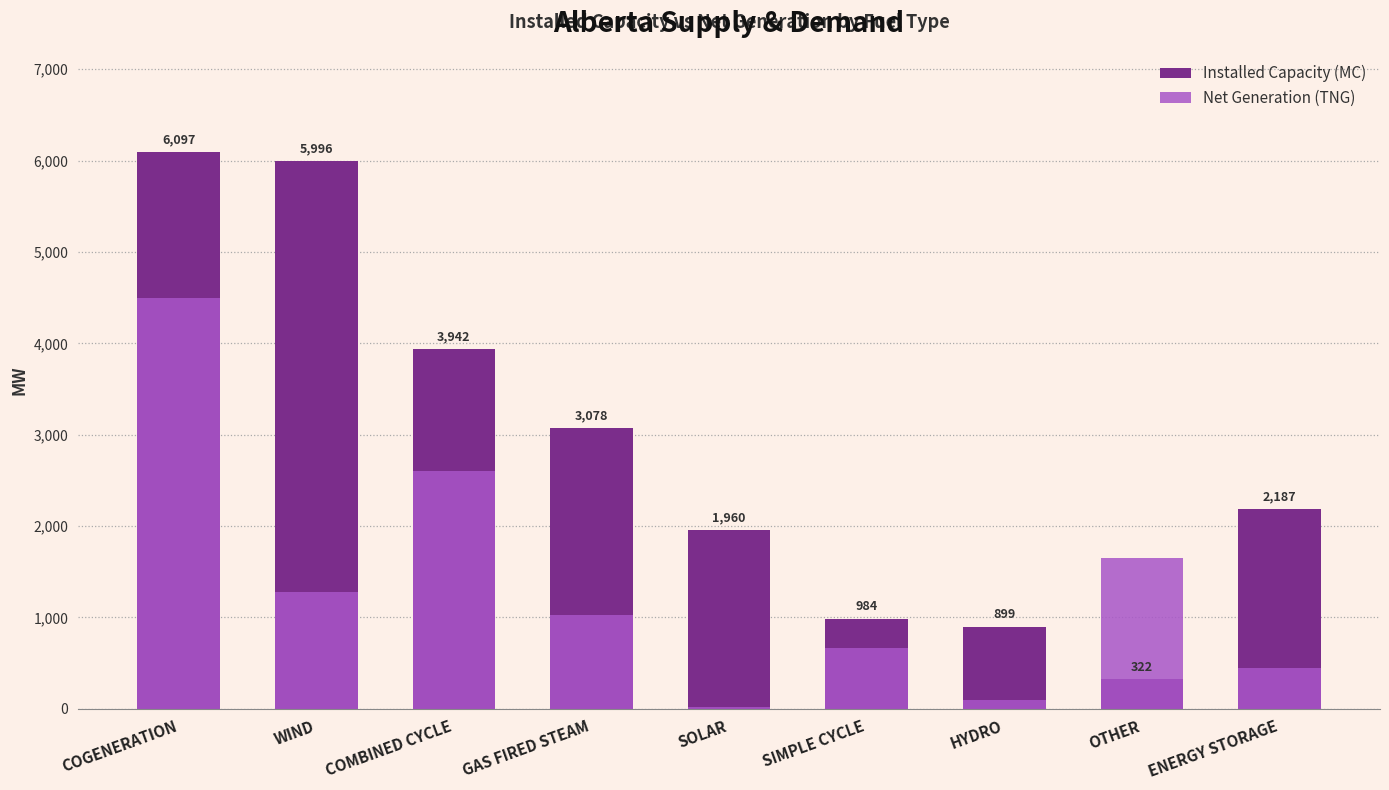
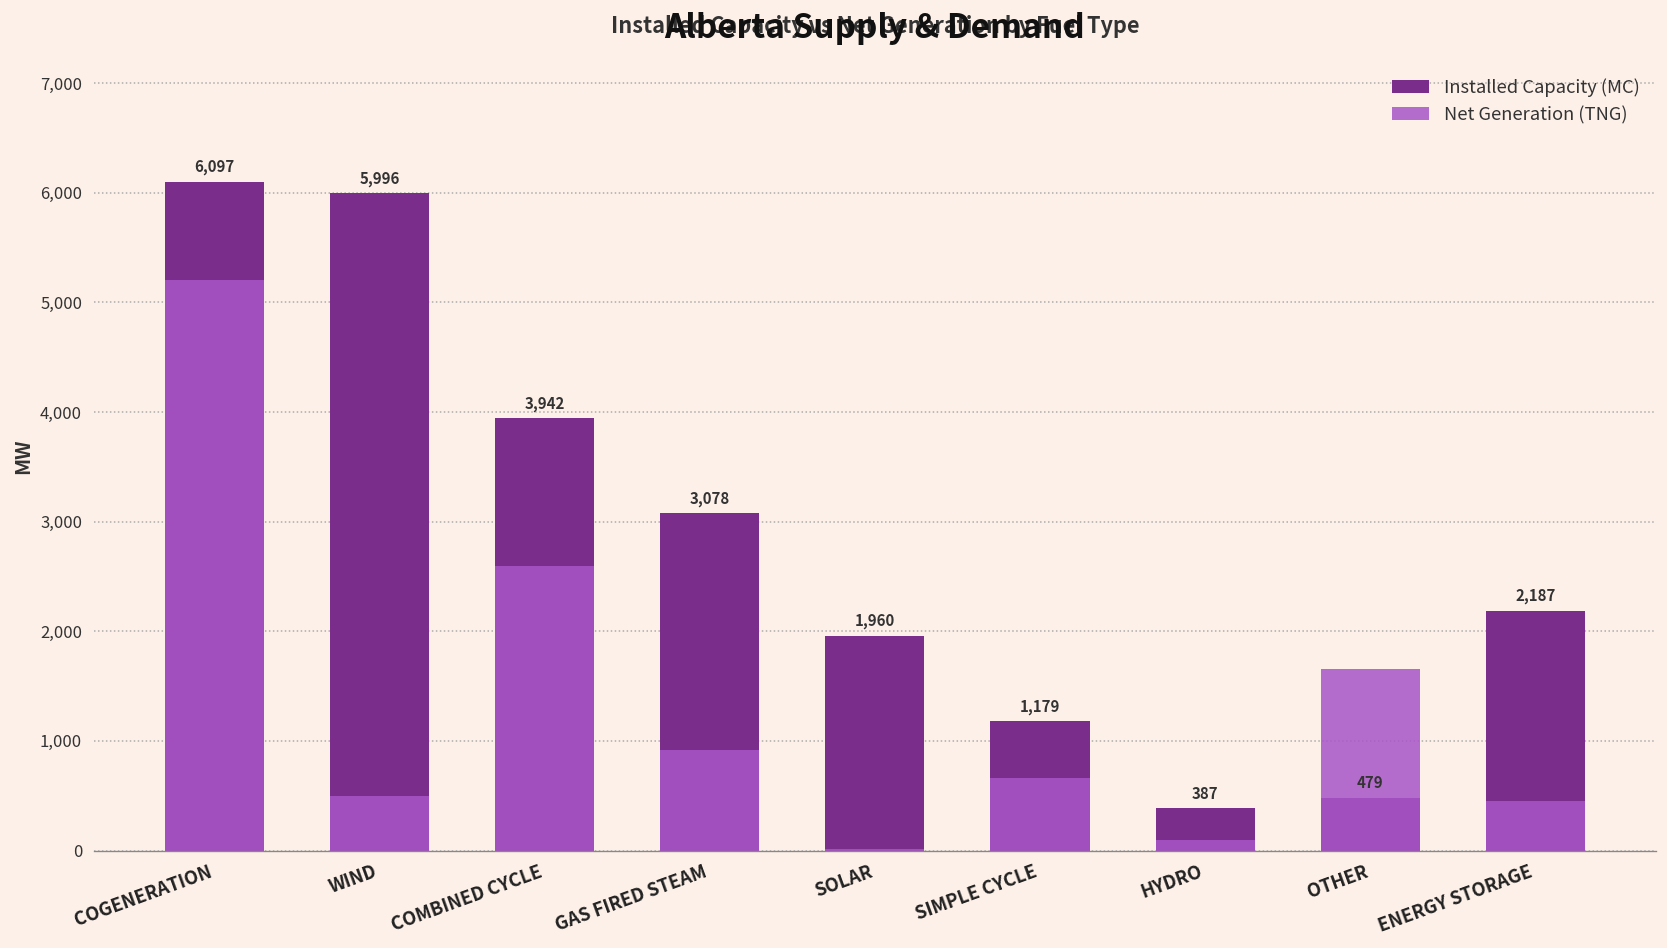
Net Generation (TNG), COGENERATION: 4,500 -> 5,200
Net Generation (TNG), WIND: 1,300 -> 500
Net Generation (TNG), GAS FIRED STEAM: 1,000 -> 900
Installed Capacity (MC), SIMPLE CYCLE: 984 -> 1,179
Installed Capacity (MC), HYDRO: 899 -> 387
Installed Capacity (MC), OTHER: 322 -> 479
